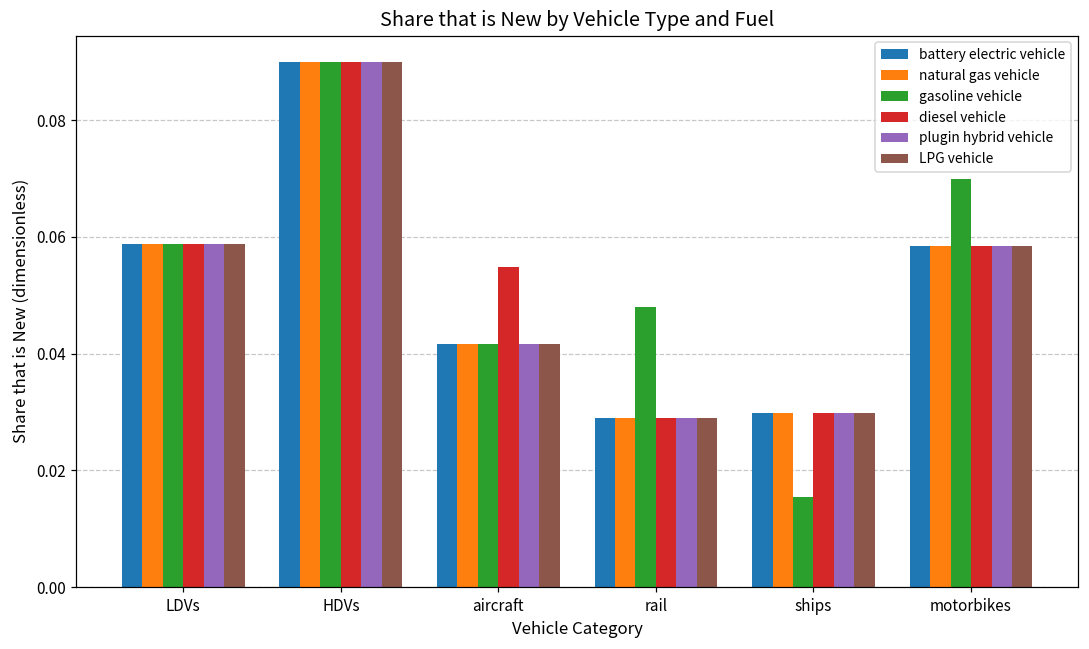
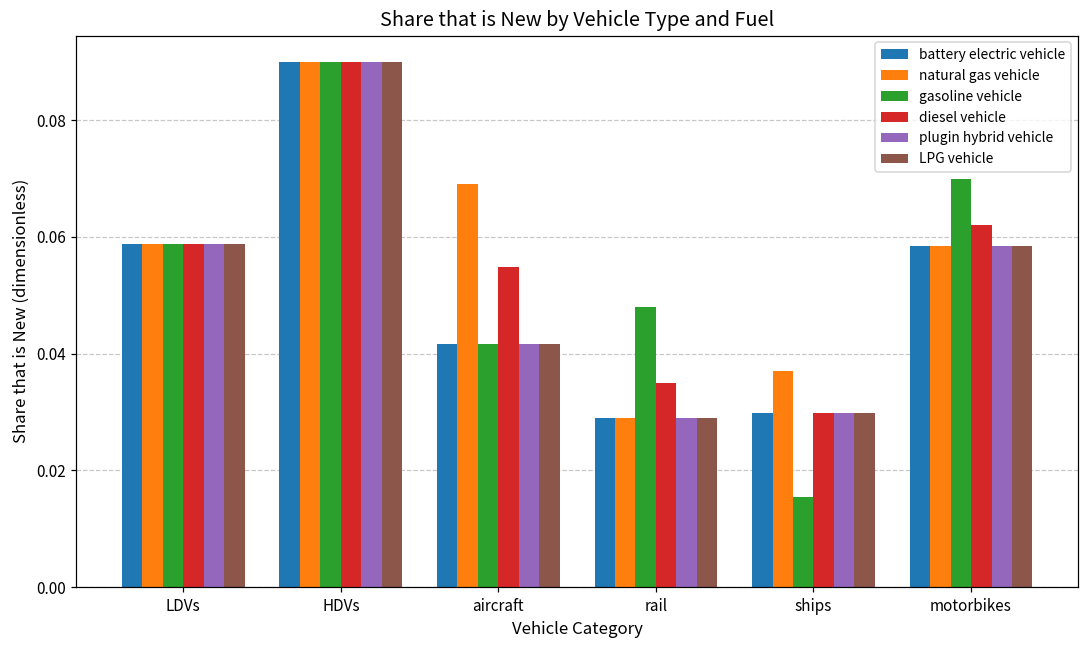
natural gas vehicle, aircraft: 0.042 -> 0.069
diesel vehicle, rail: 0.029 -> 0.035
natural gas vehicle, ships: 0.030 -> 0.037
diesel vehicle, motorbikes: 0.059 -> 0.062
